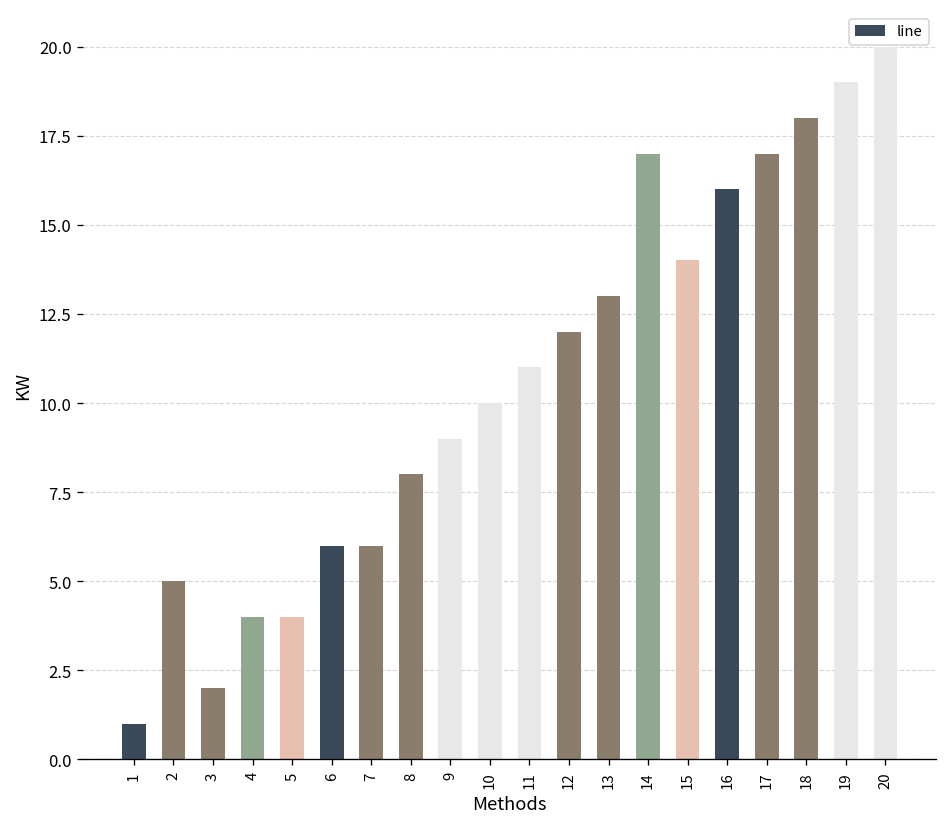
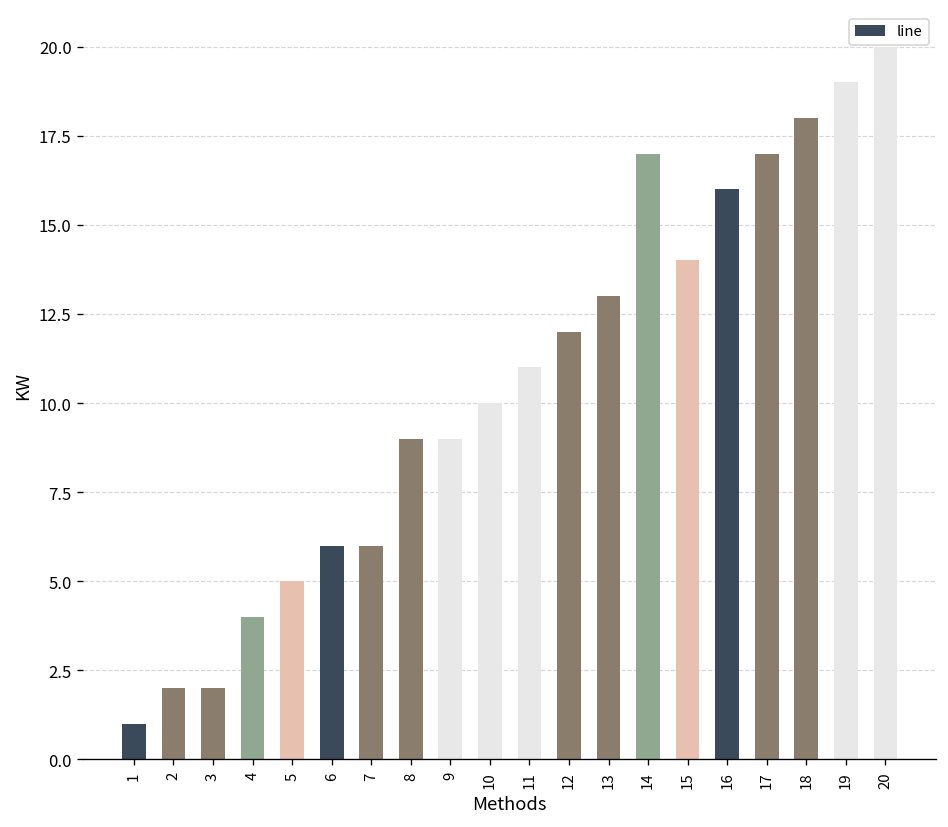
2: 5 -> 2
5: 4 -> 5
8: 8 -> 9
